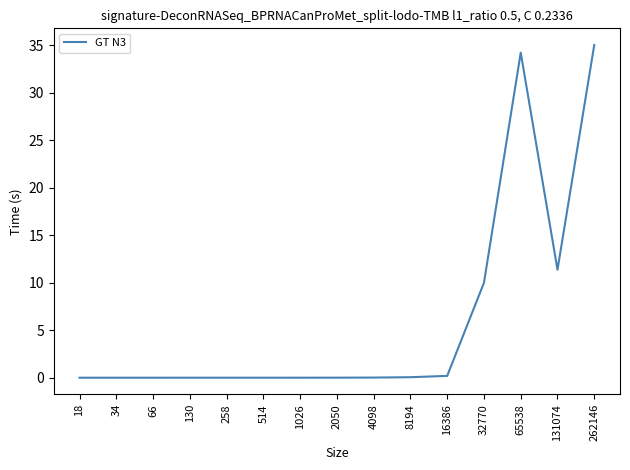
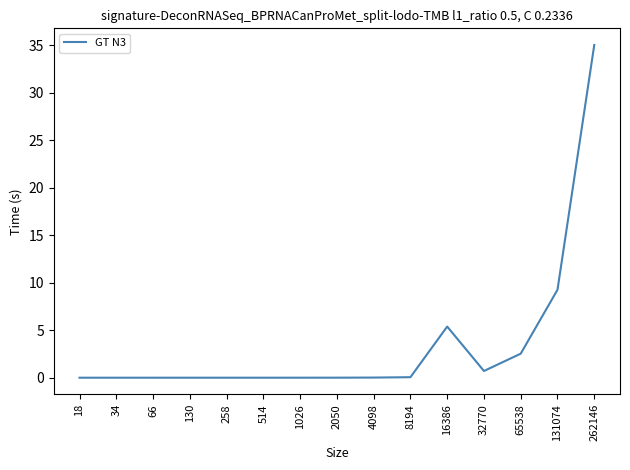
16386: 0 -> 5
32770: 10 -> 1
65538: 34 -> 3
131074: 11 -> 9
